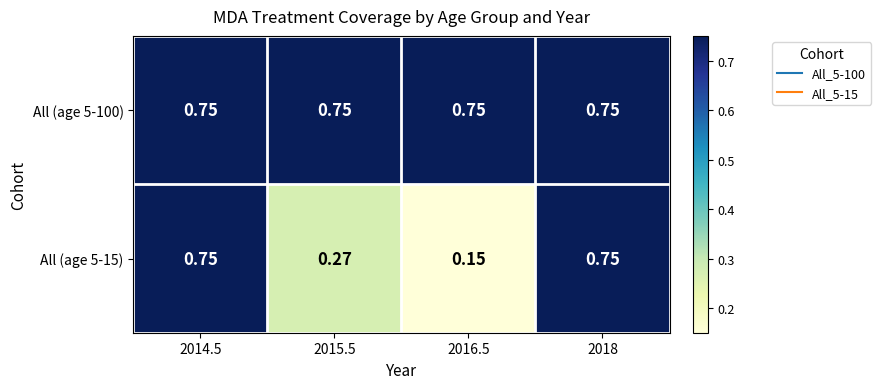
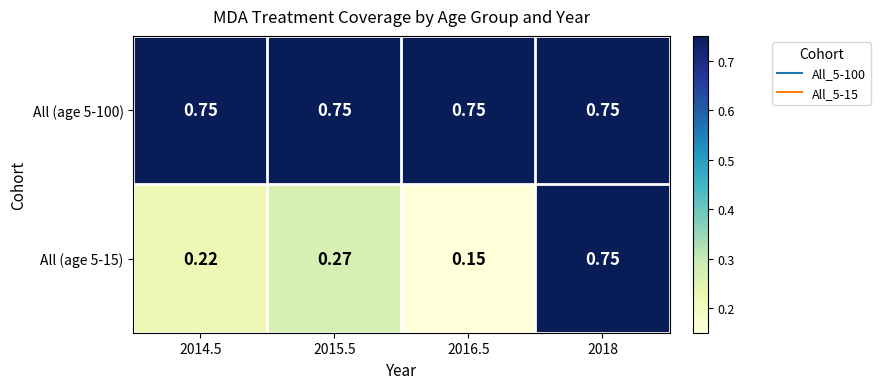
All (age 5-15), 2014.5: 0.75 -> 0.22
